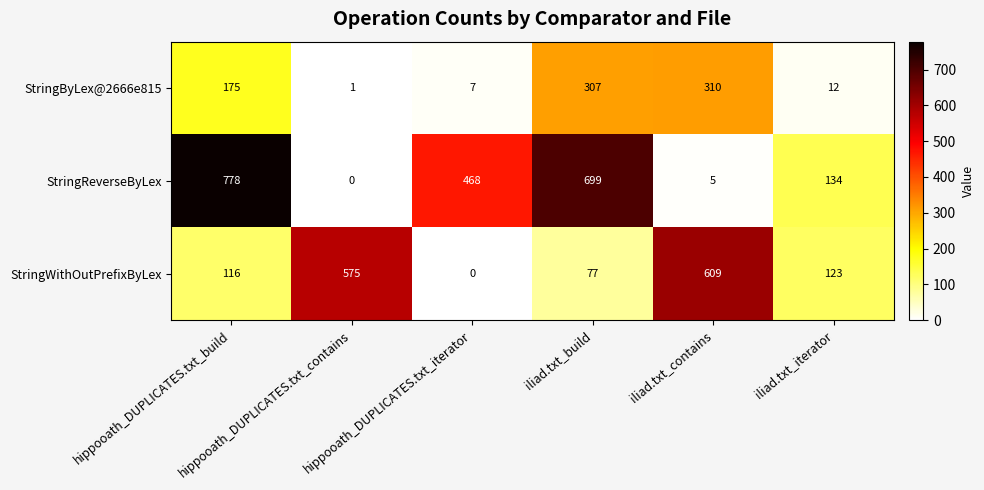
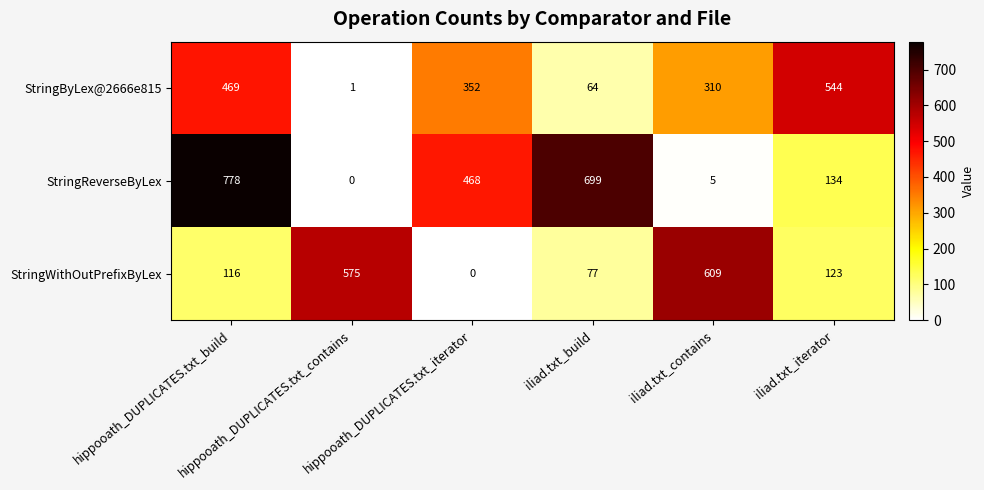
StringByLex@2666e815, hippooath_DUPLICATES.txt_build: 175 -> 469
StringByLex@2666e815, hippooath_DUPLICATES.txt_iterator: 7 -> 352
StringByLex@2666e815, iliad.txt_build: 307 -> 64
StringByLex@2666e815, iliad.txt_iterator: 12 -> 544
